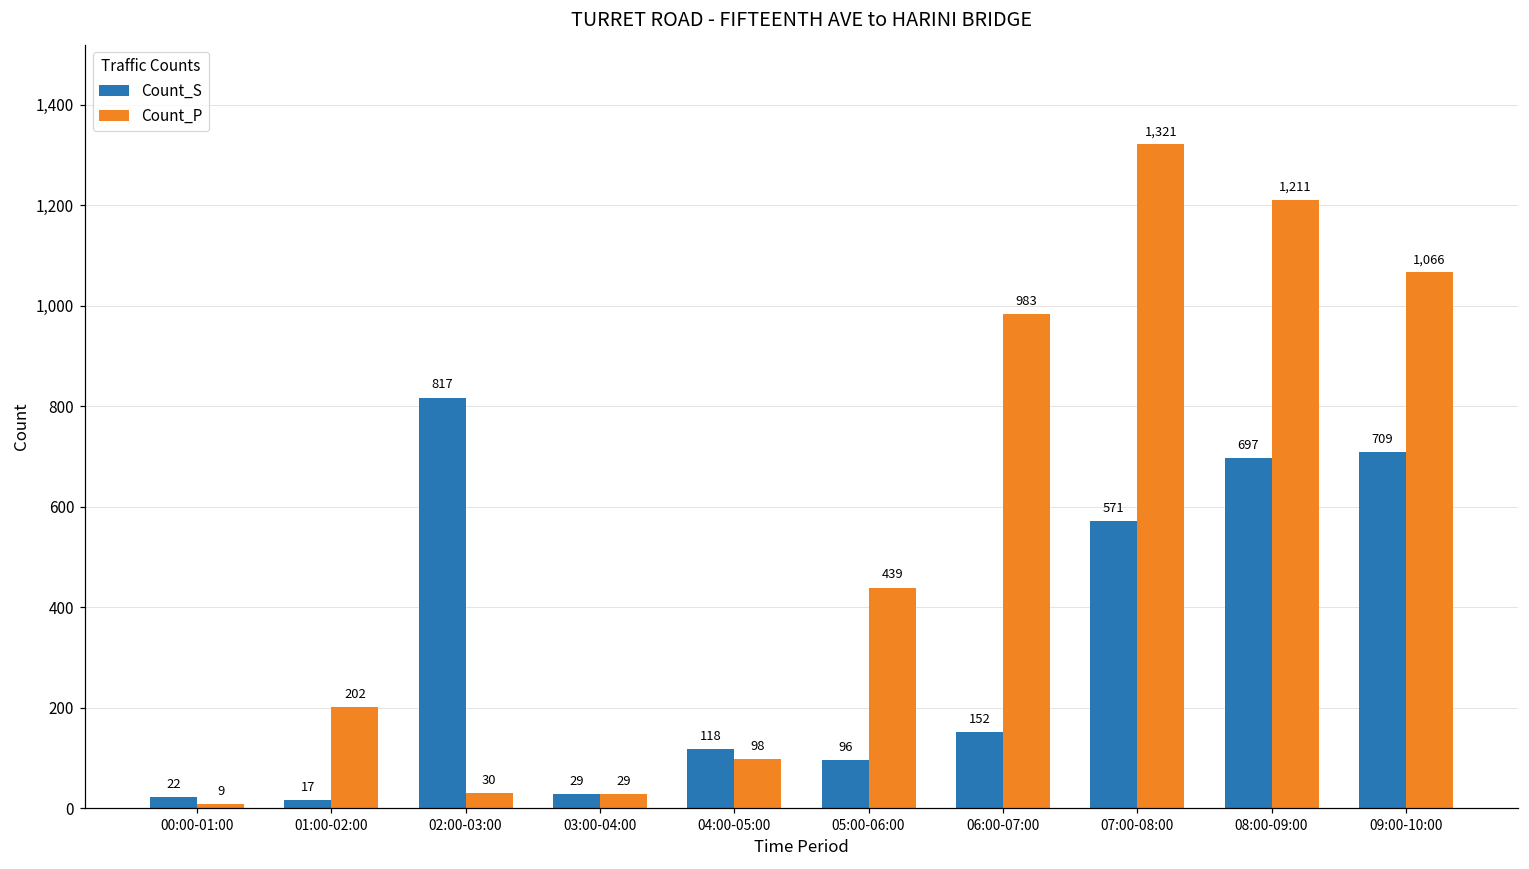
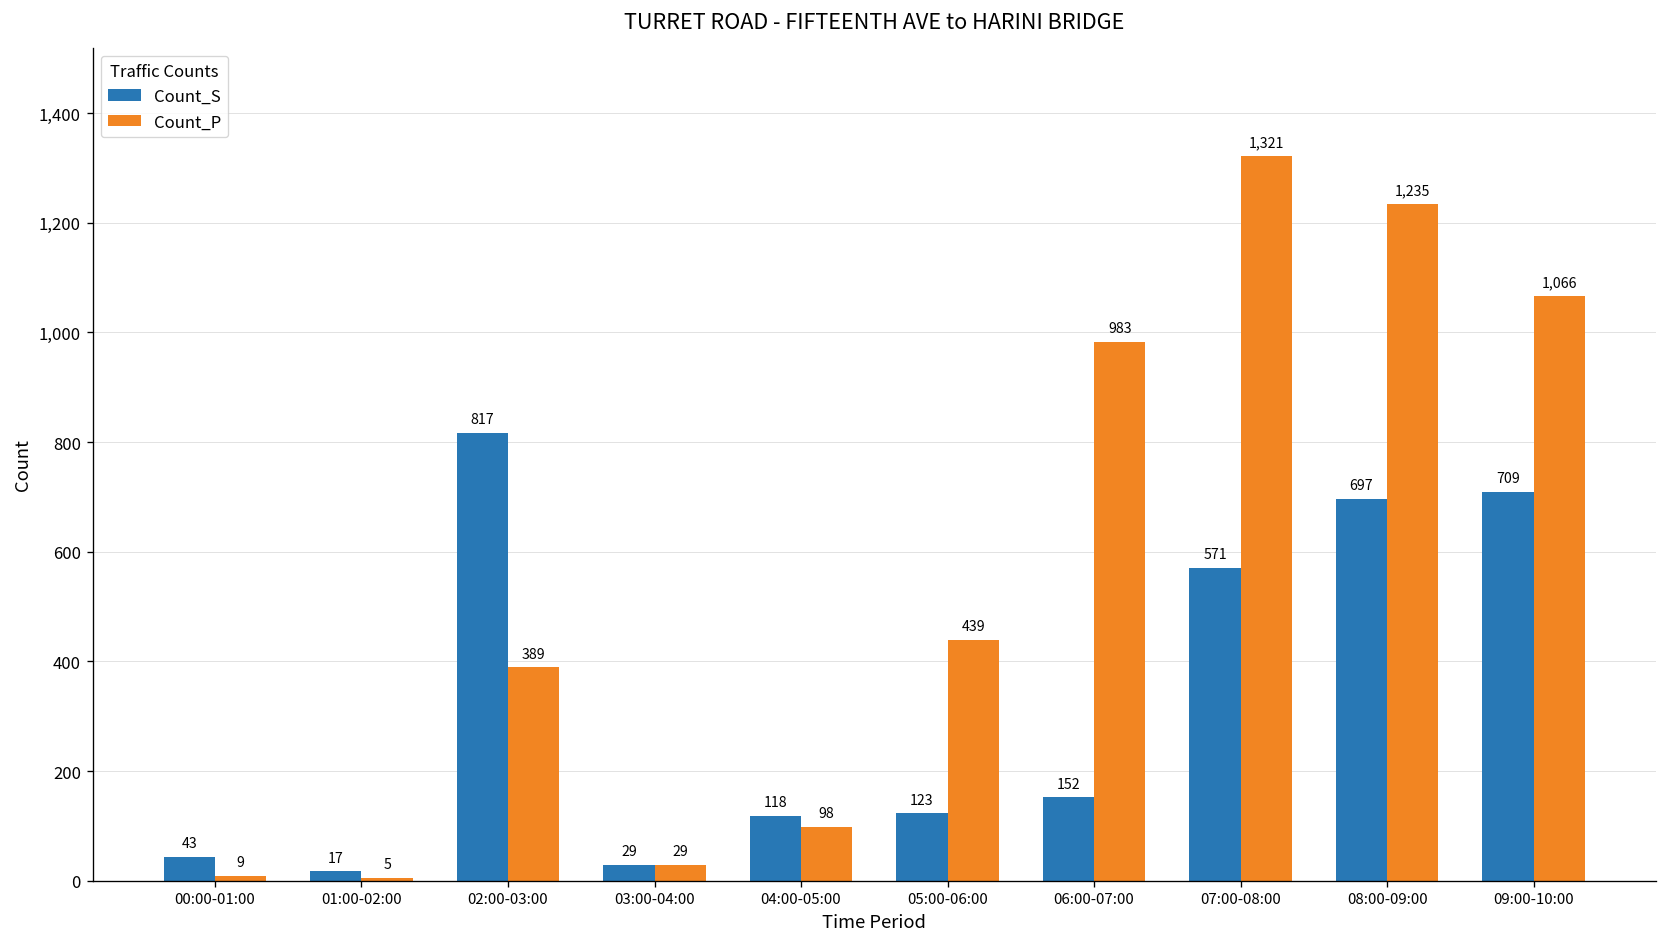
Count_S, 00:00-01:00: 22 -> 43
Count_P, 01:00-02:00: 202 -> 5
Count_P, 02:00-03:00: 30 -> 389
Count_S, 05:00-06:00: 96 -> 123
Count_P, 08:00-09:00: 1,211 -> 1,235
